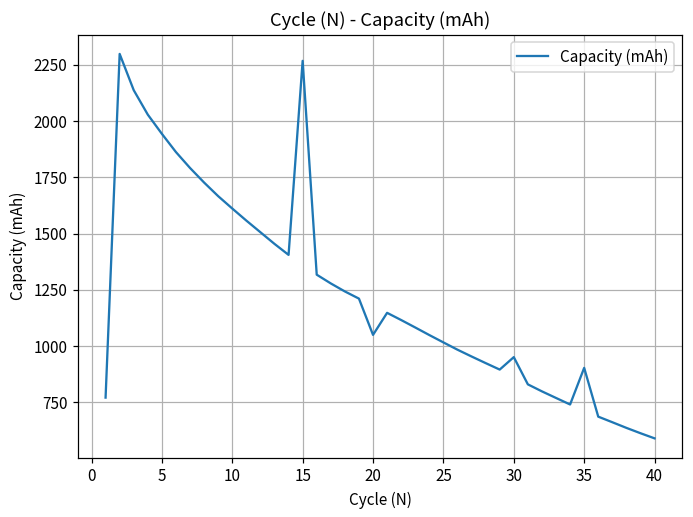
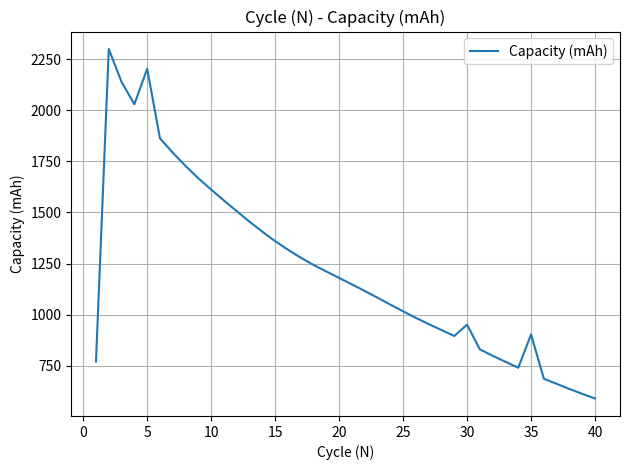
5: 1940 -> 2200
15: 2270 -> 1360
20: 1050 -> 1180
